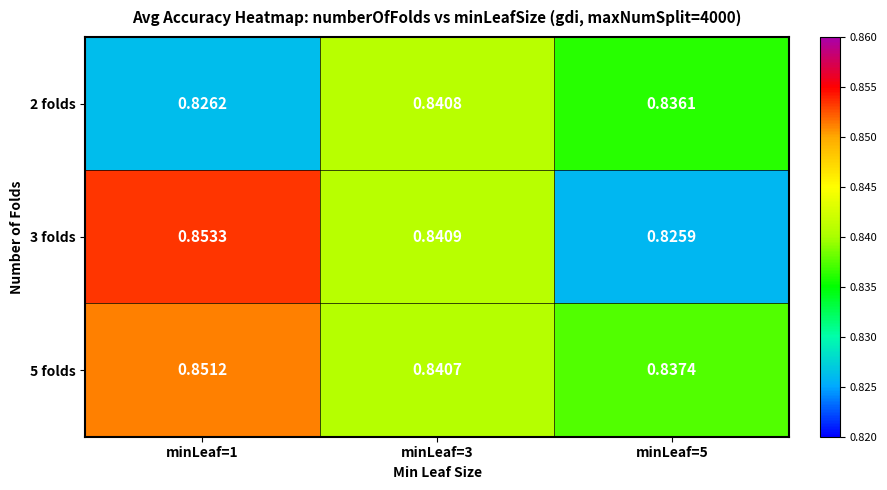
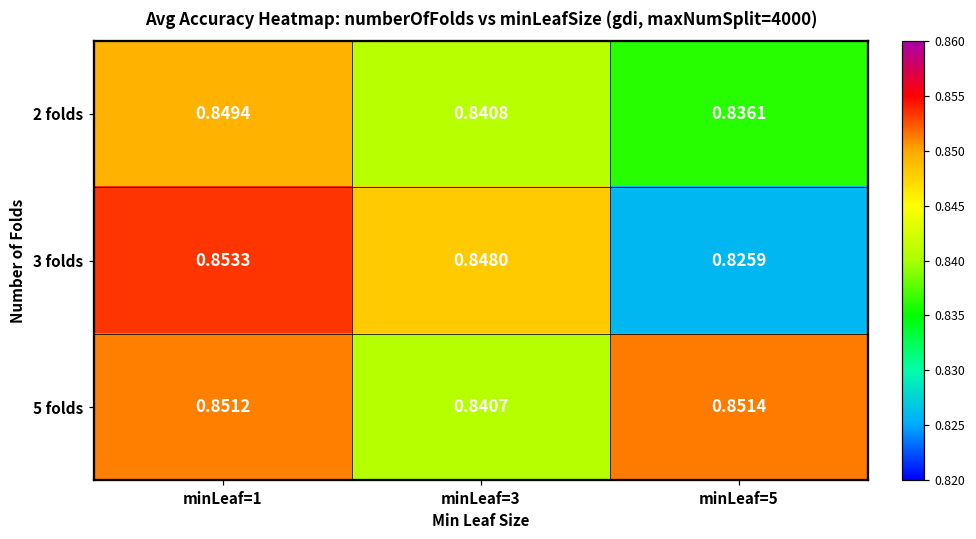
2 folds, minLeaf=1: 0.8262 -> 0.8494
3 folds, minLeaf=3: 0.8409 -> 0.8480
5 folds, minLeaf=5: 0.8374 -> 0.8514
